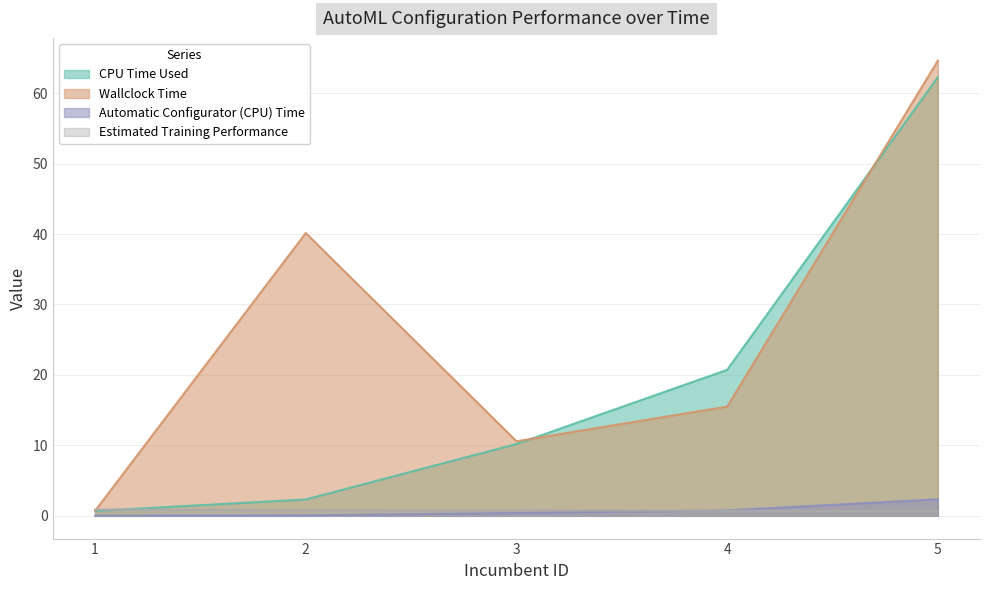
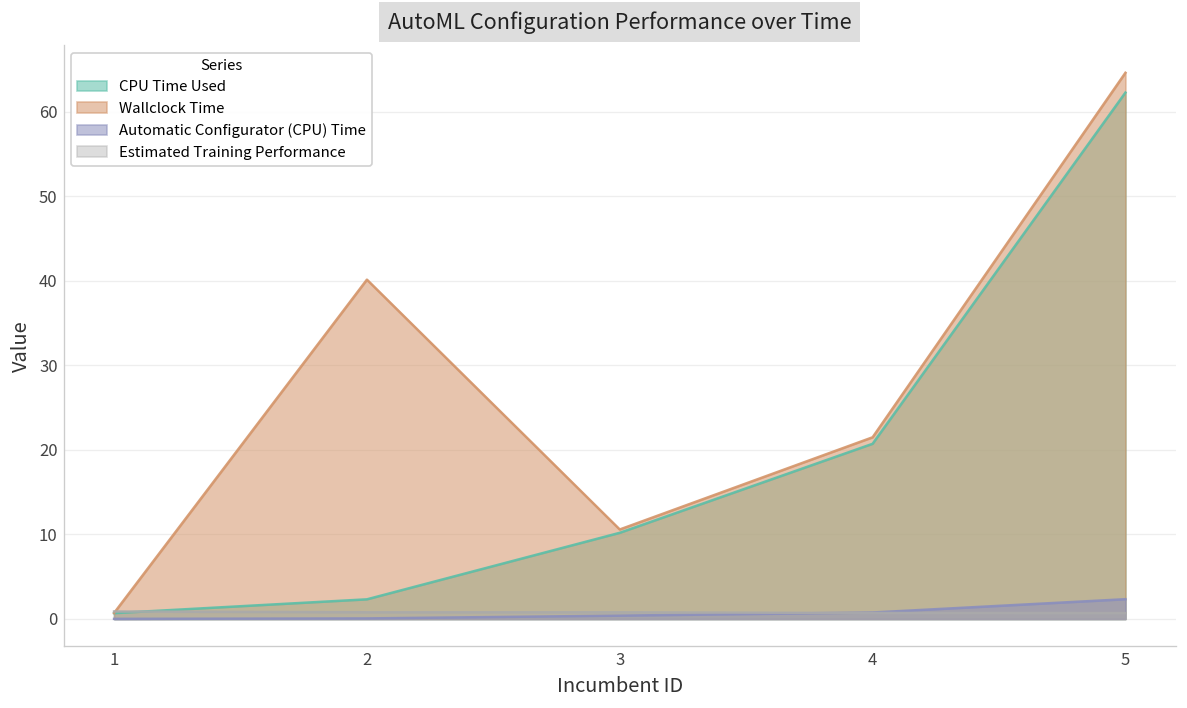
Wallclock Time, 4: 16 -> 21
